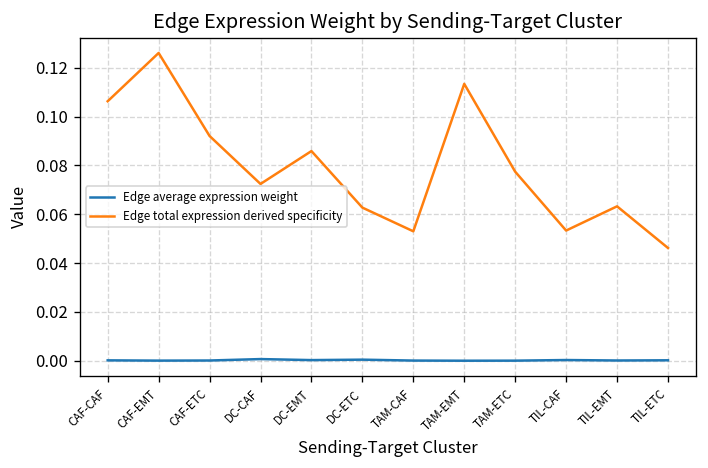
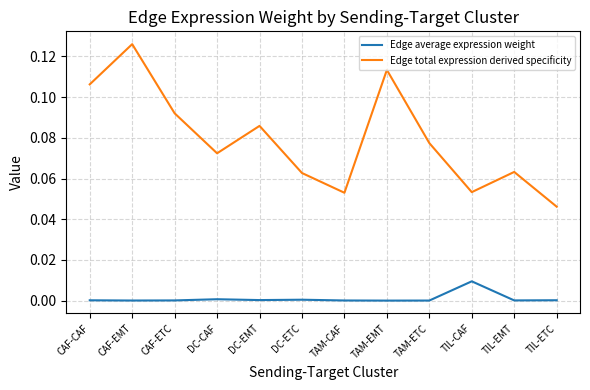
Edge average expression weight, TIL-CAF: 0.000 -> 0.010
